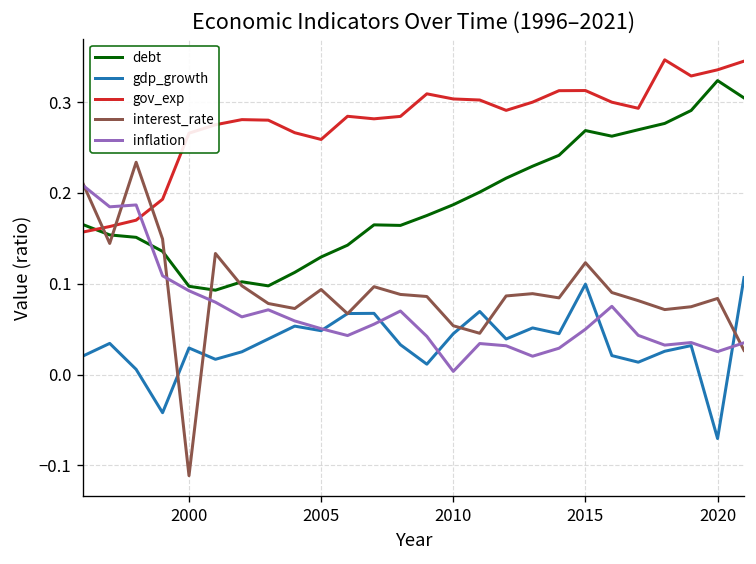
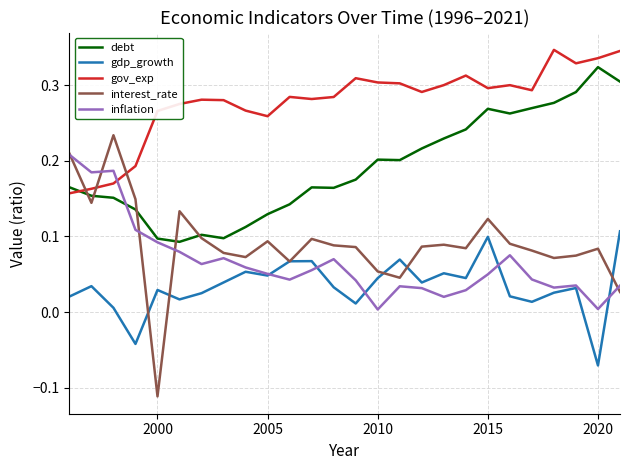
debt, 2010: 0.19 -> 0.20
gov_exp, 2015: 0.31 -> 0.30
inflation, 2020: 0.03 -> 0.00
